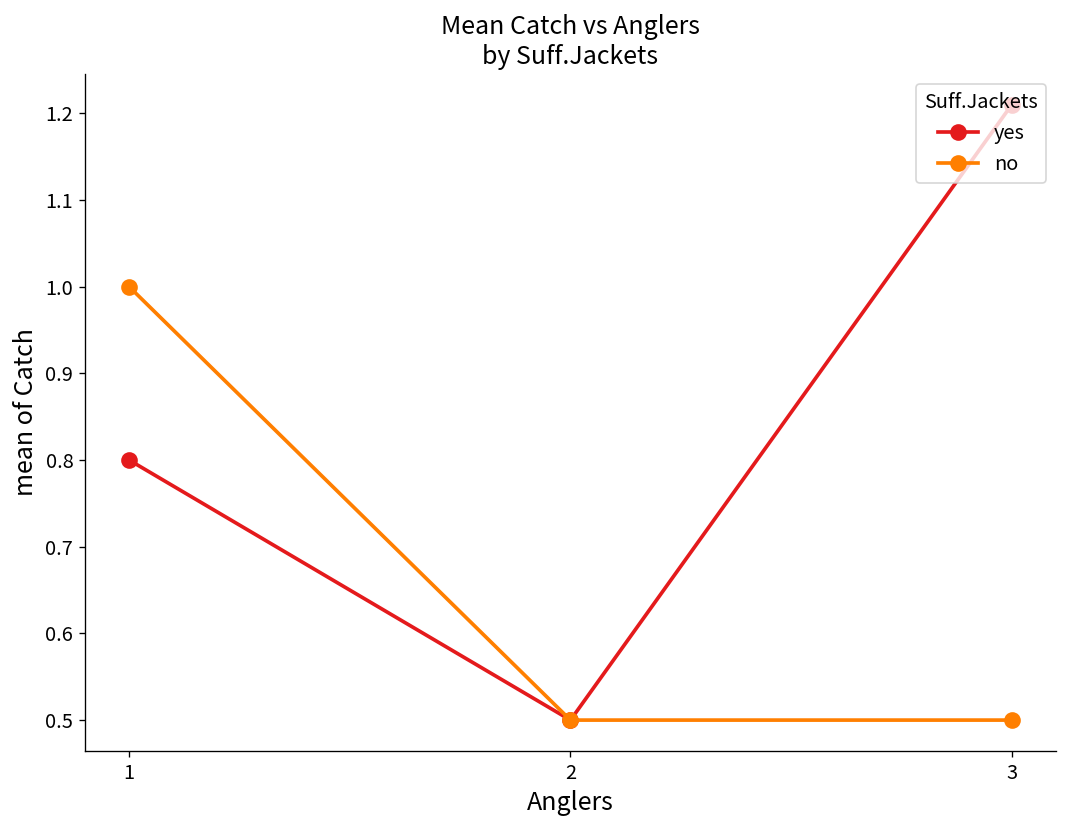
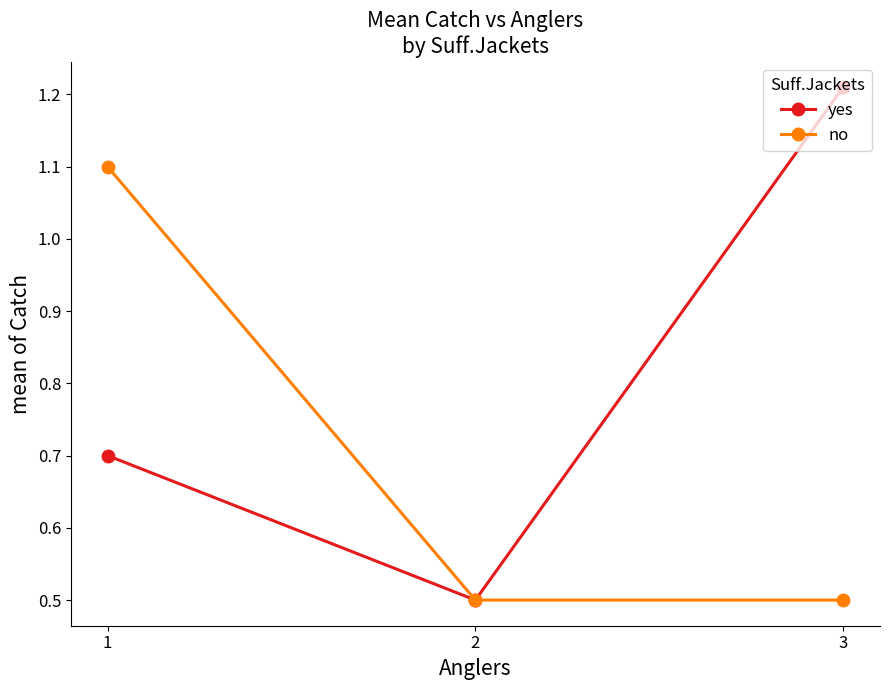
yes, 1: 0.8 -> 0.7
no, 1: 1.0 -> 1.1
